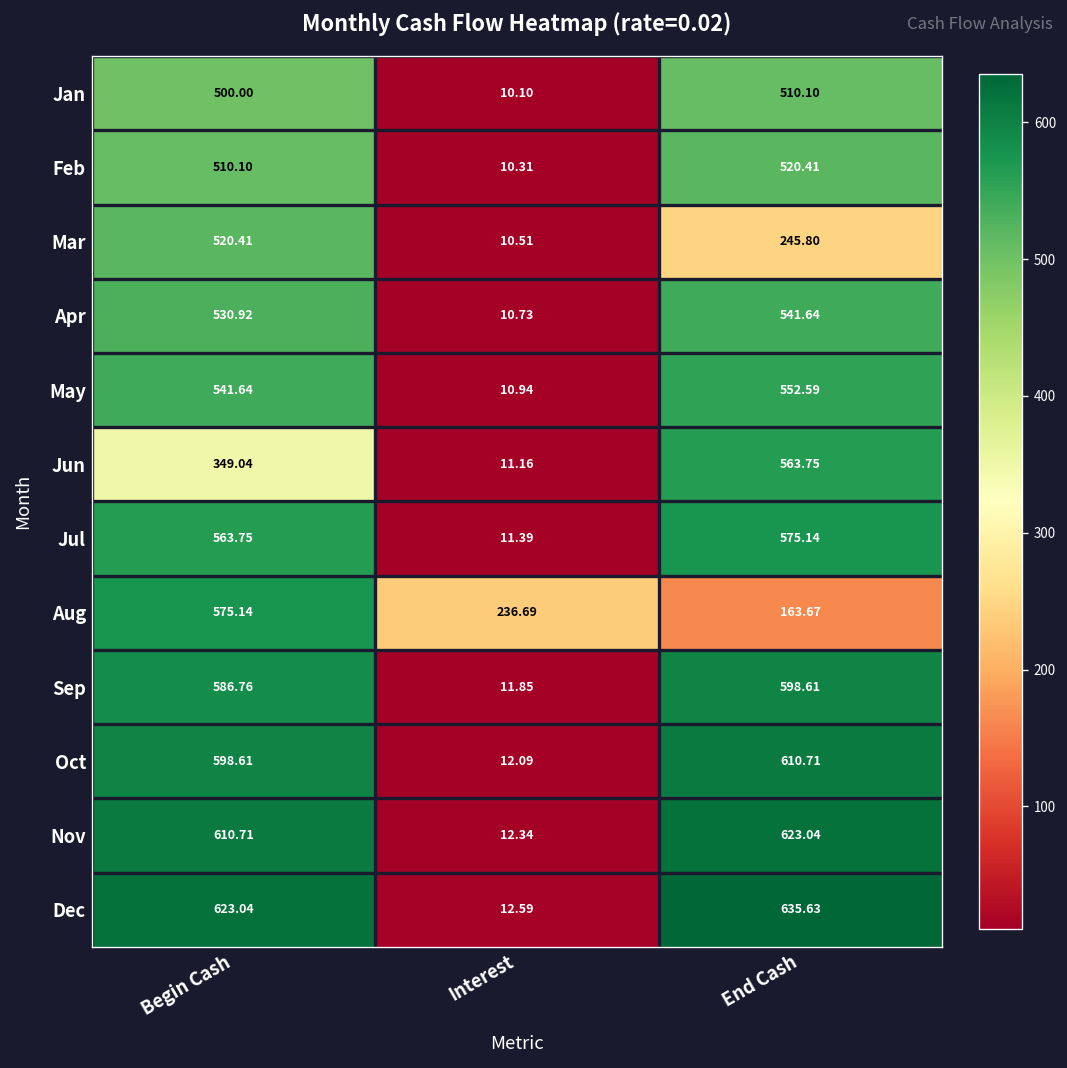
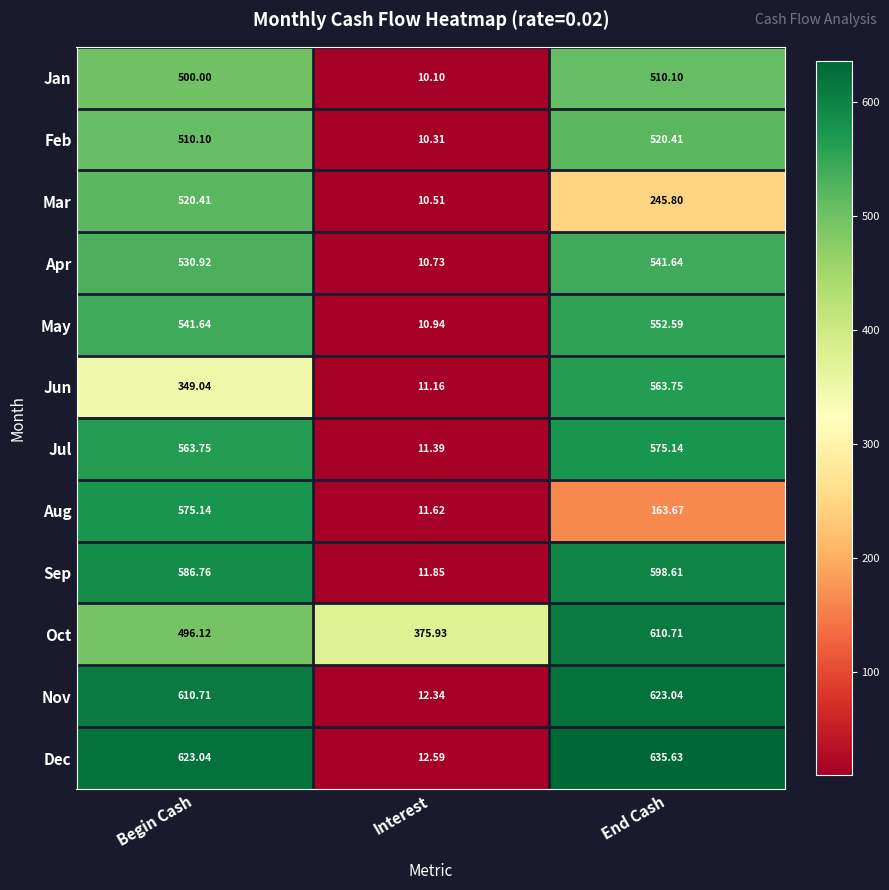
Aug, Interest: 236.69 -> 11.62
Oct, Begin Cash: 598.61 -> 496.12
Oct, Interest: 12.09 -> 375.93
